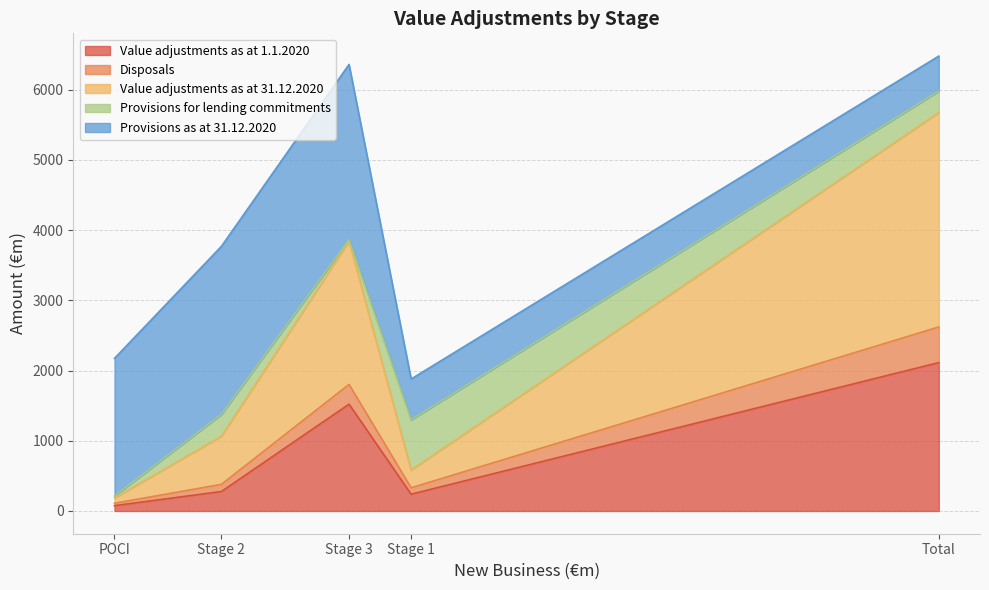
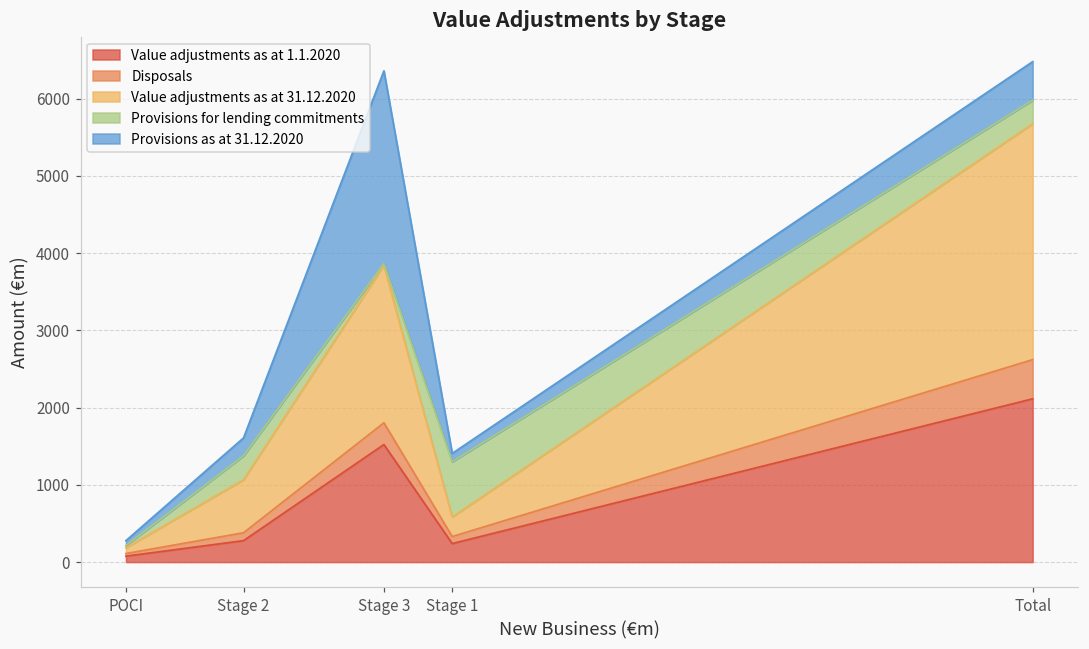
Provisions as at 31.12.2020, POCI: 2000 -> 100
Provisions as at 31.12.2020, Stage 2: 2400 -> 200
Provisions as at 31.12.2020, Stage 1: 600 -> 100
